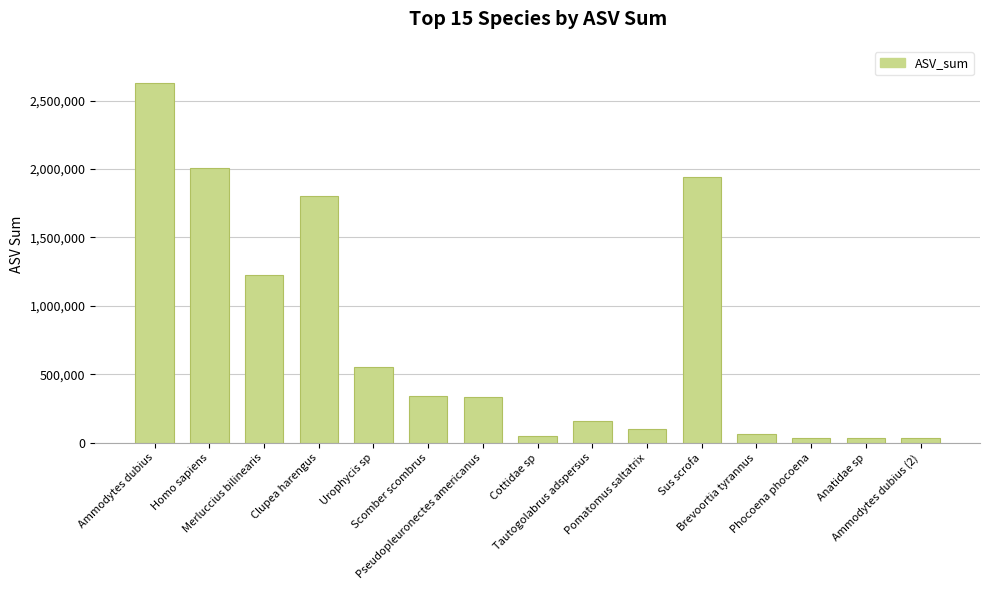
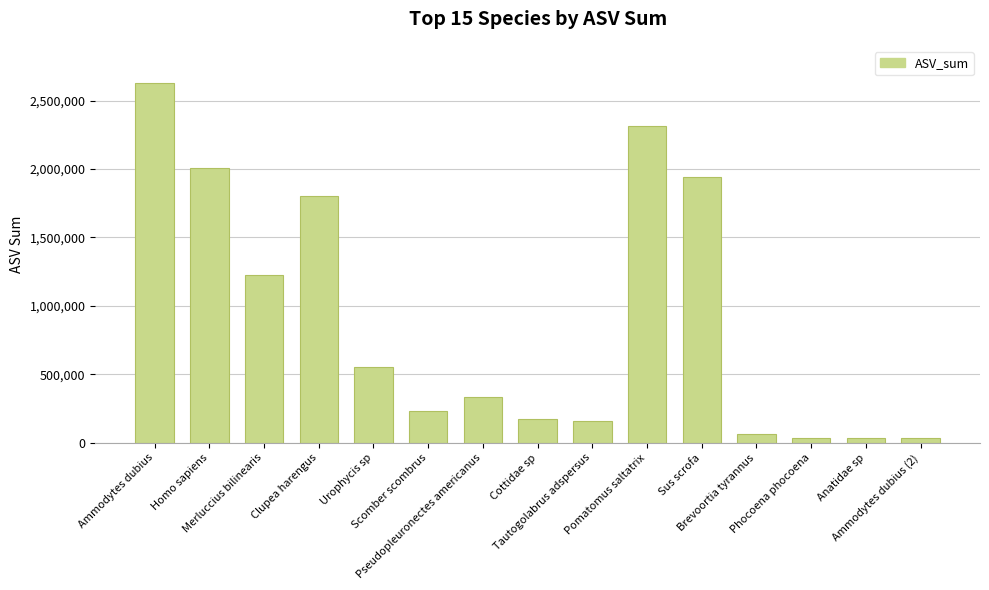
Scomber scombrus: 340,000 -> 230,000
Cottidae sp: 50,000 -> 180,000
Pomatomus saltatrix: 100,000 -> 2,310,000
